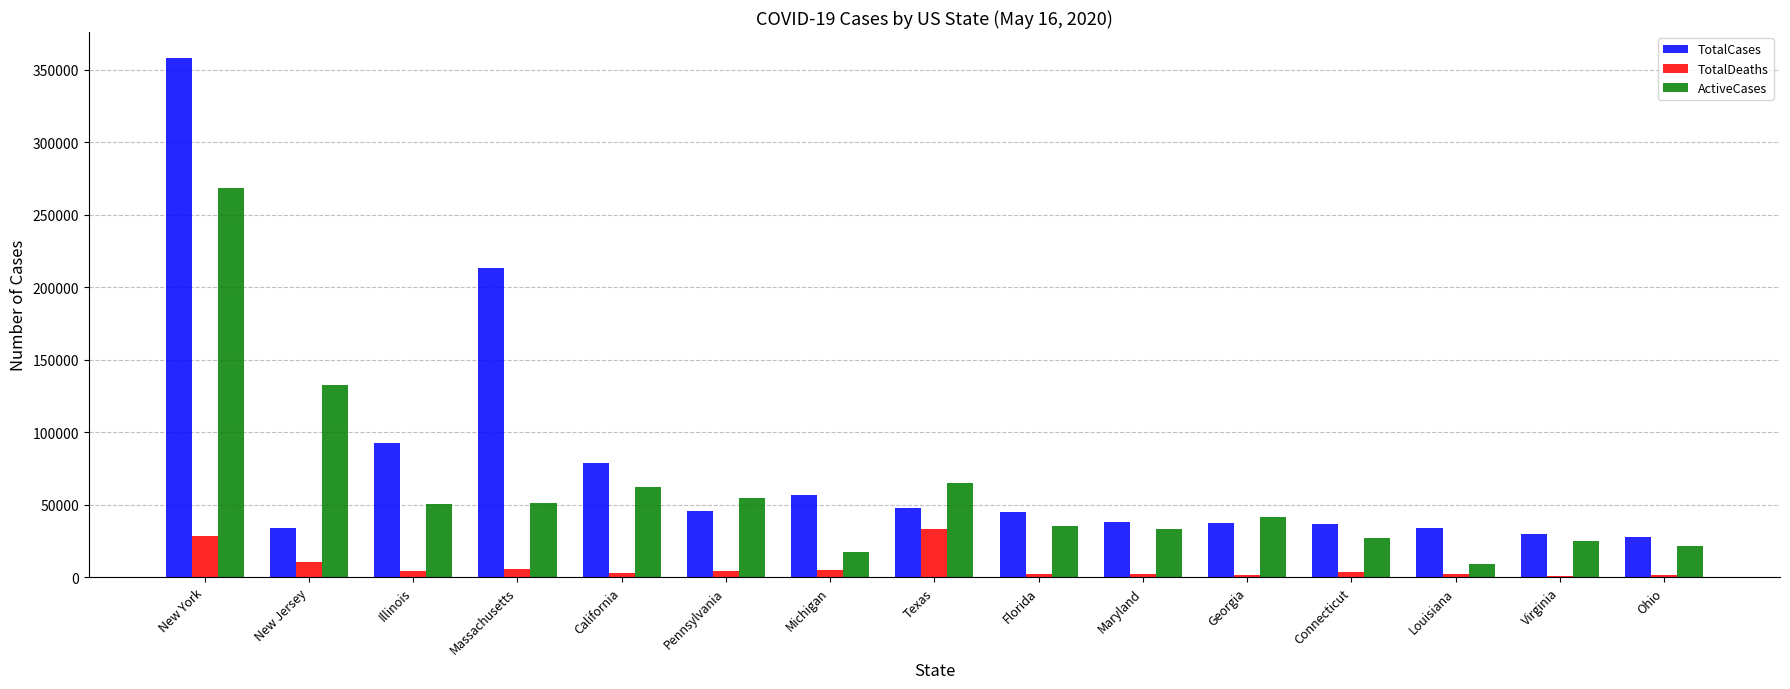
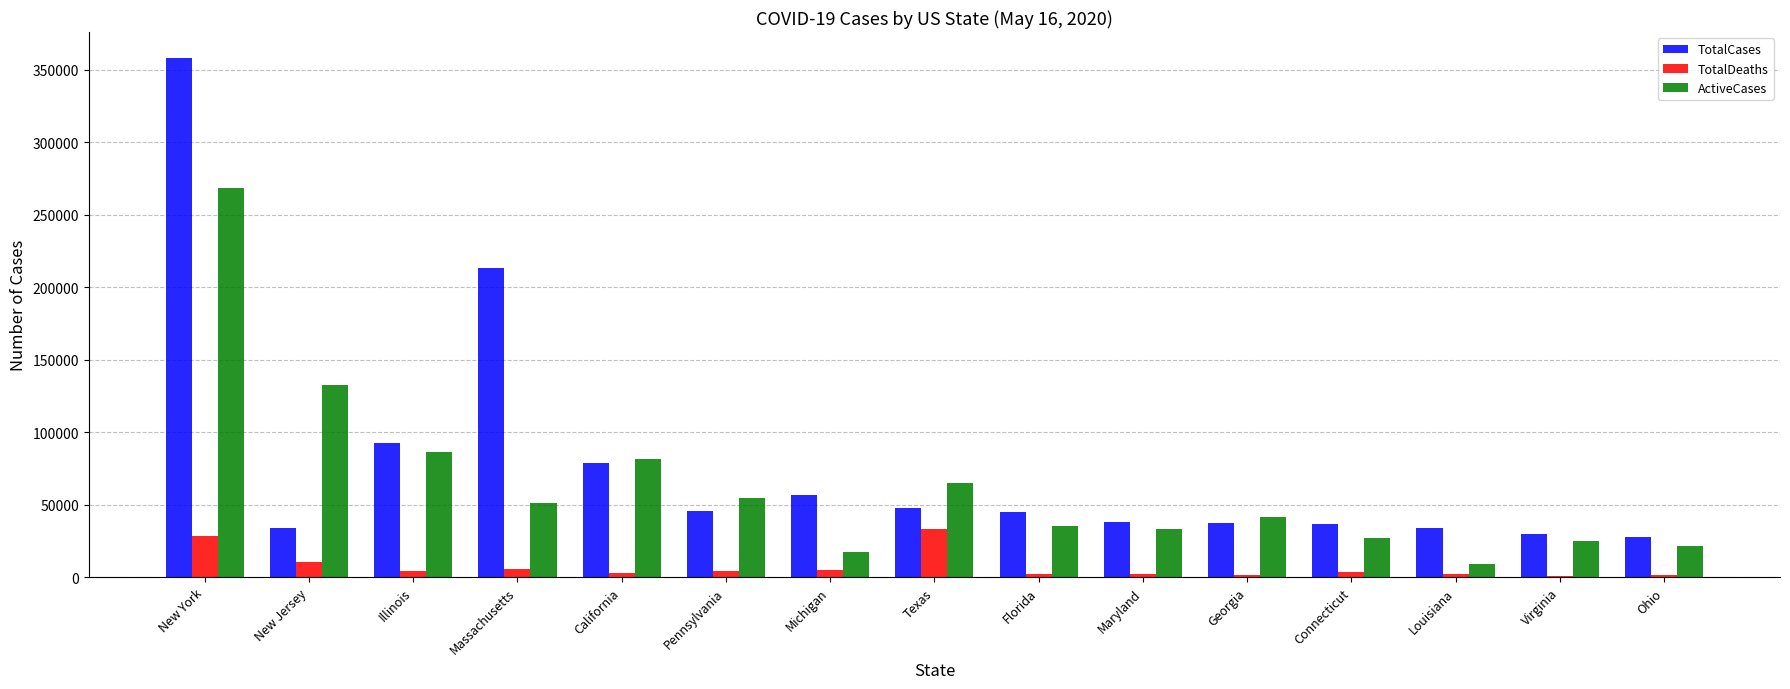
ActiveCases, Illinois: 51000 -> 86000
ActiveCases, California: 62000 -> 81000
